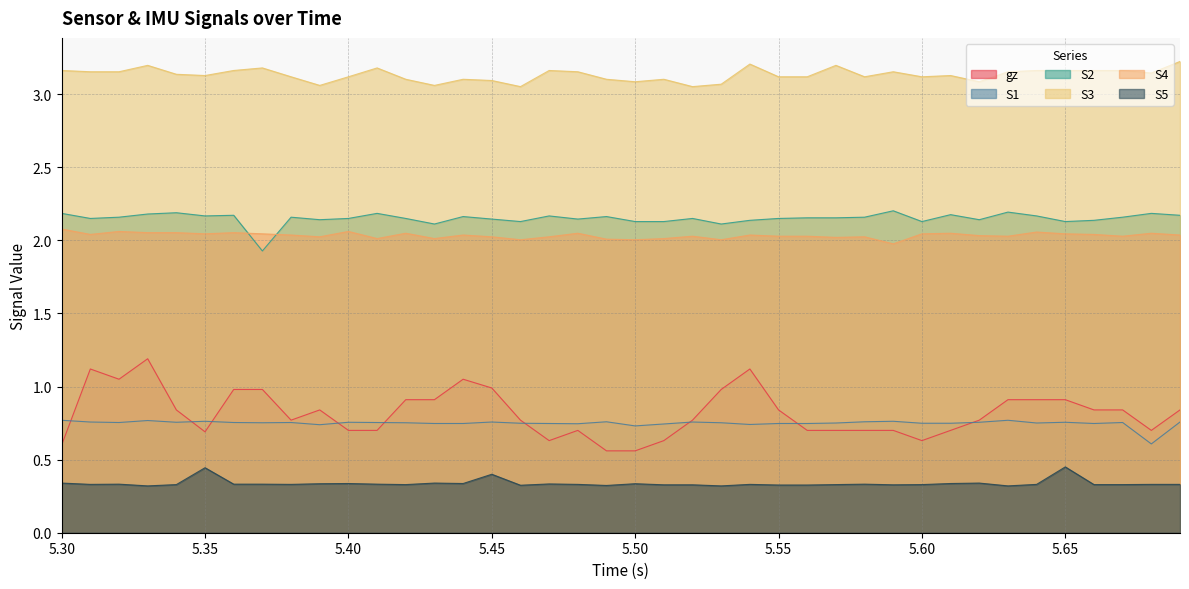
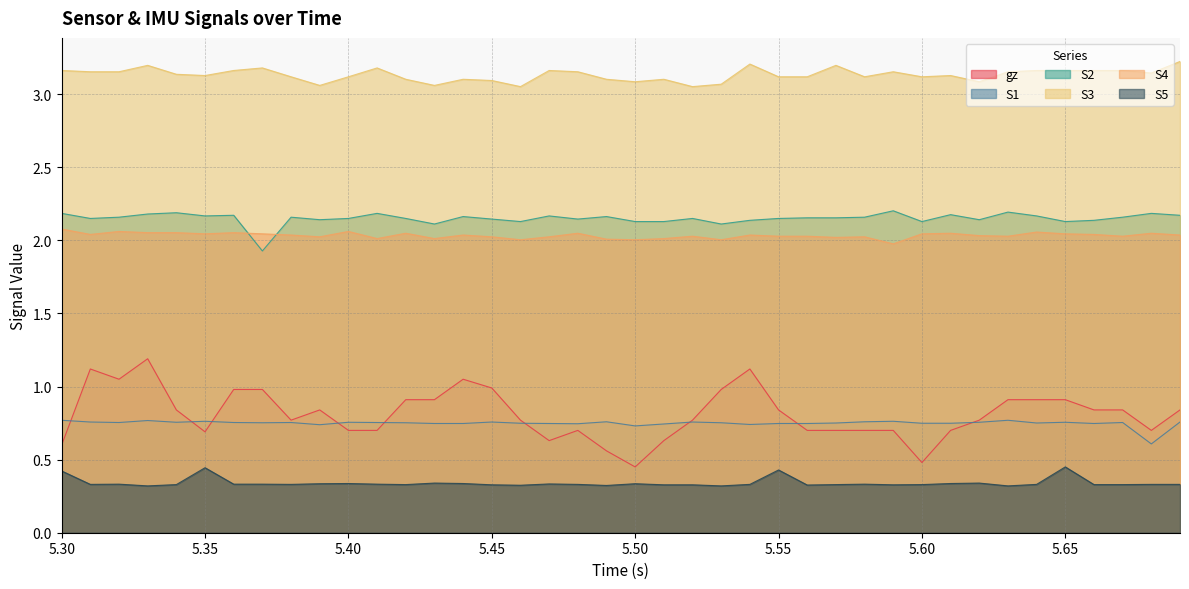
S5, 5.30: 0.34 -> 0.42
S5, 5.45: 0.40 -> 0.33
gz, 5.50: 0.56 -> 0.45
S5, 5.55: 0.33 -> 0.43
gz, 5.60: 0.63 -> 0.48
